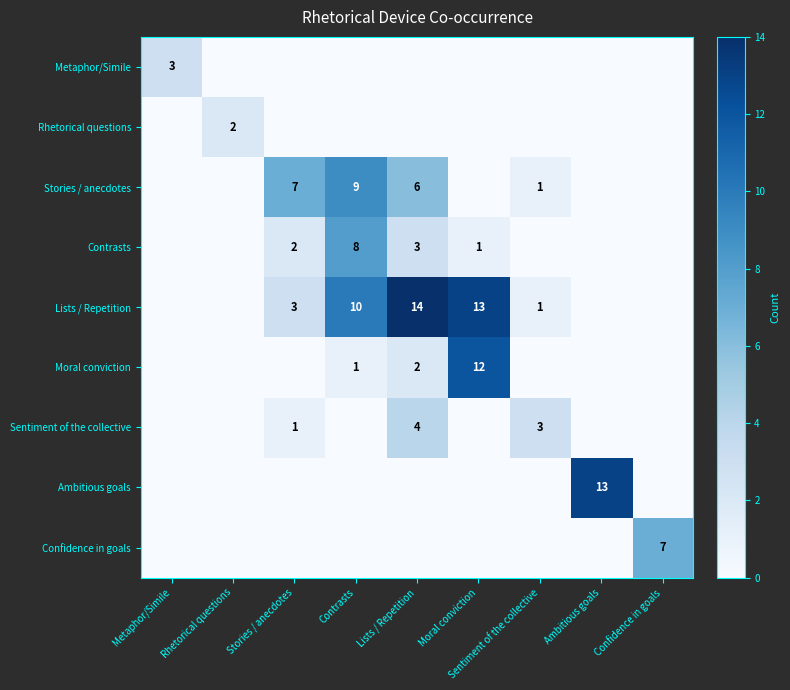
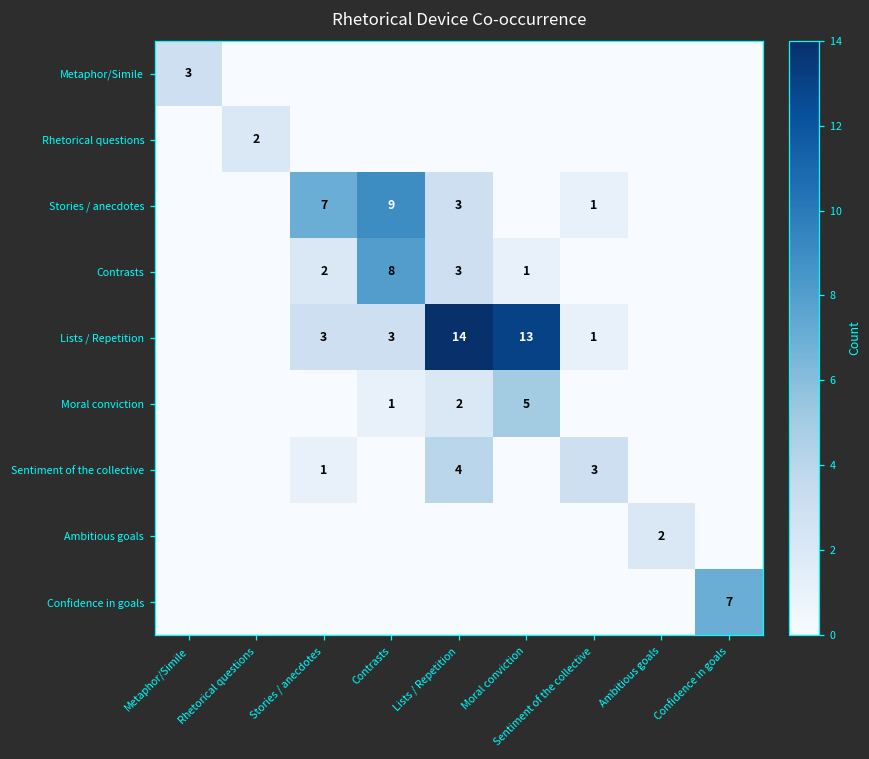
Stories / anecdotes, Lists / Repetition: 6 -> 3
Lists / Repetition, Contrasts: 10 -> 3
Moral conviction, Moral conviction: 12 -> 5
Ambitious goals, Ambitious goals: 13 -> 2
